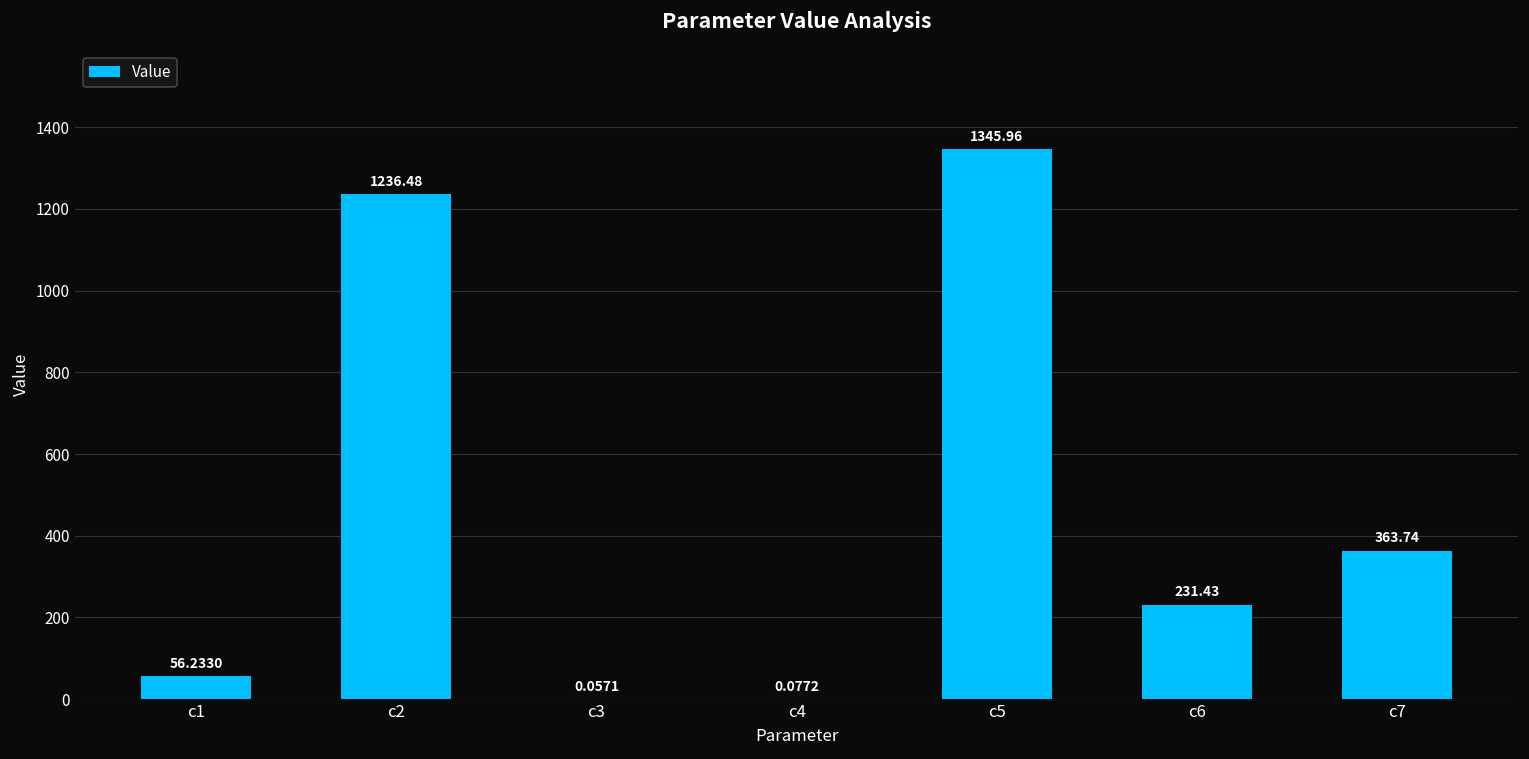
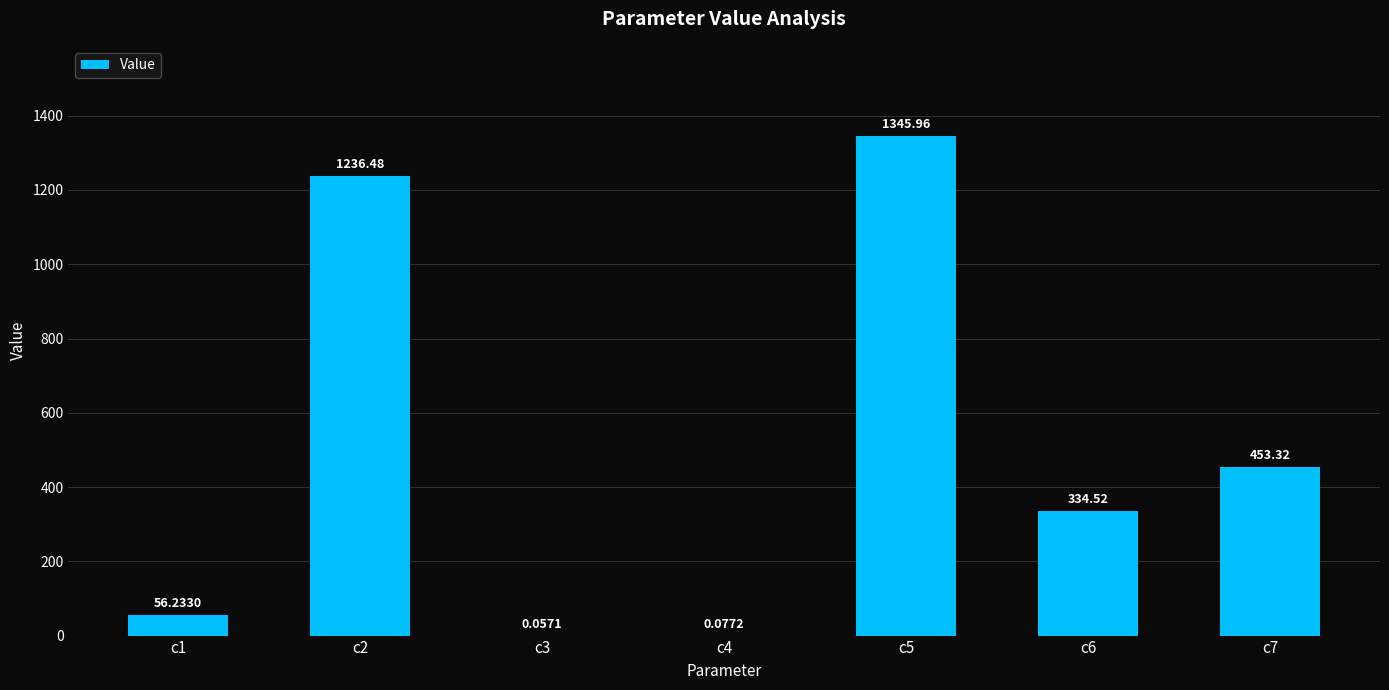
c6: 231.43 -> 334.52
c7: 363.74 -> 453.32
